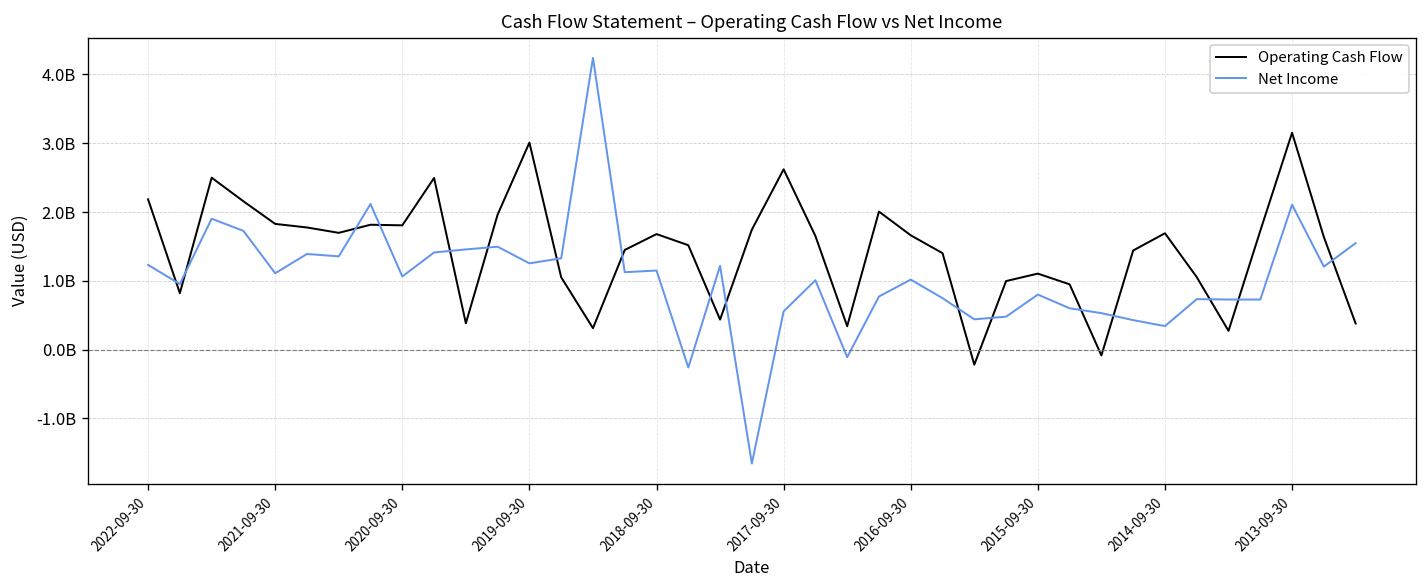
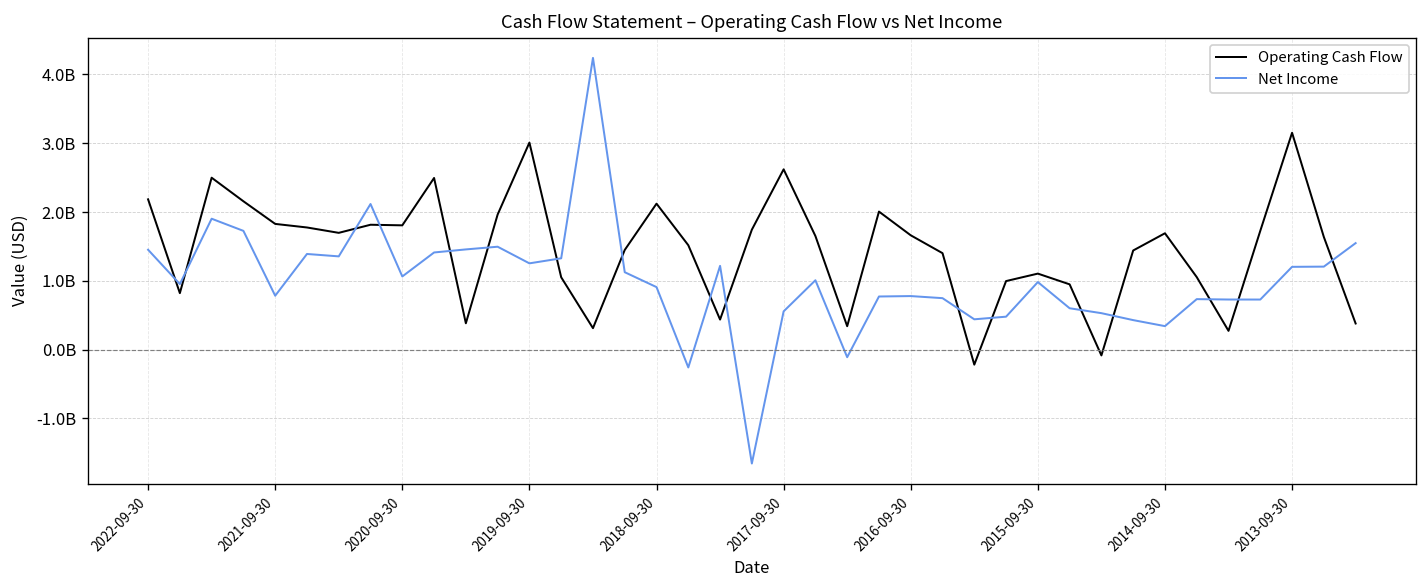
Net Income, 2022-09-30: 1200000000 -> 1500000000
Net Income, 2021-09-30: 1100000000 -> 800000000
Operating Cash Flow, 2018-09-30: 1700000000 -> 2100000000
Net Income, 2018-09-30: 1100000000 -> 900000000
Net Income, 2016-09-30: 1000000000 -> 800000000
Net Income, 2015-09-30: 800000000 -> 1000000000
Net Income, 2013-09-30: 2100000000 -> 1200000000
